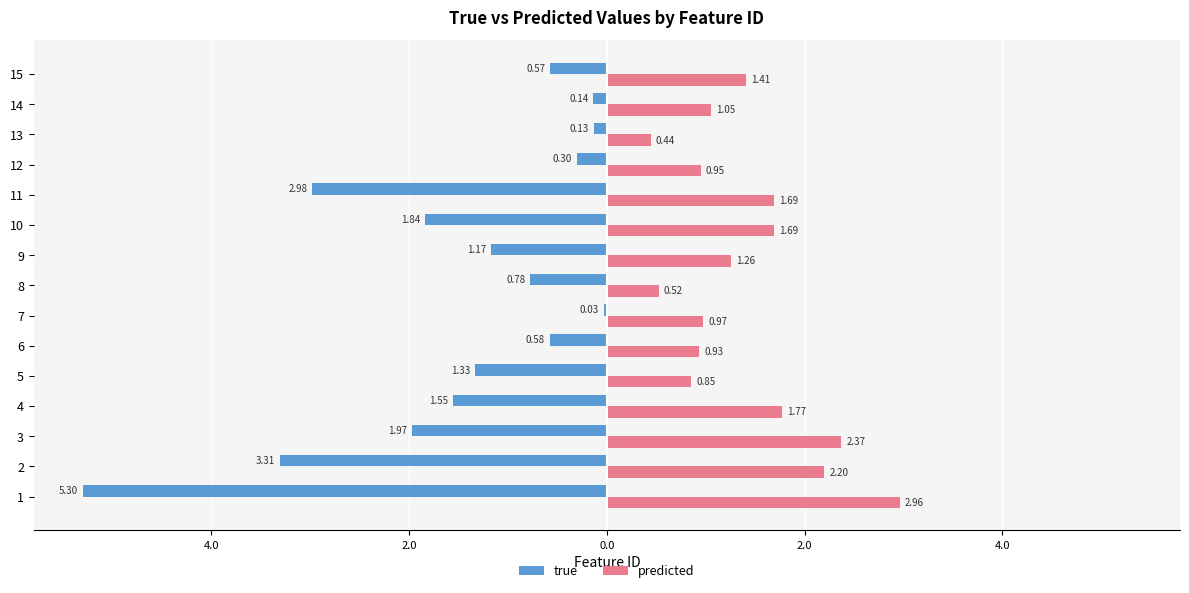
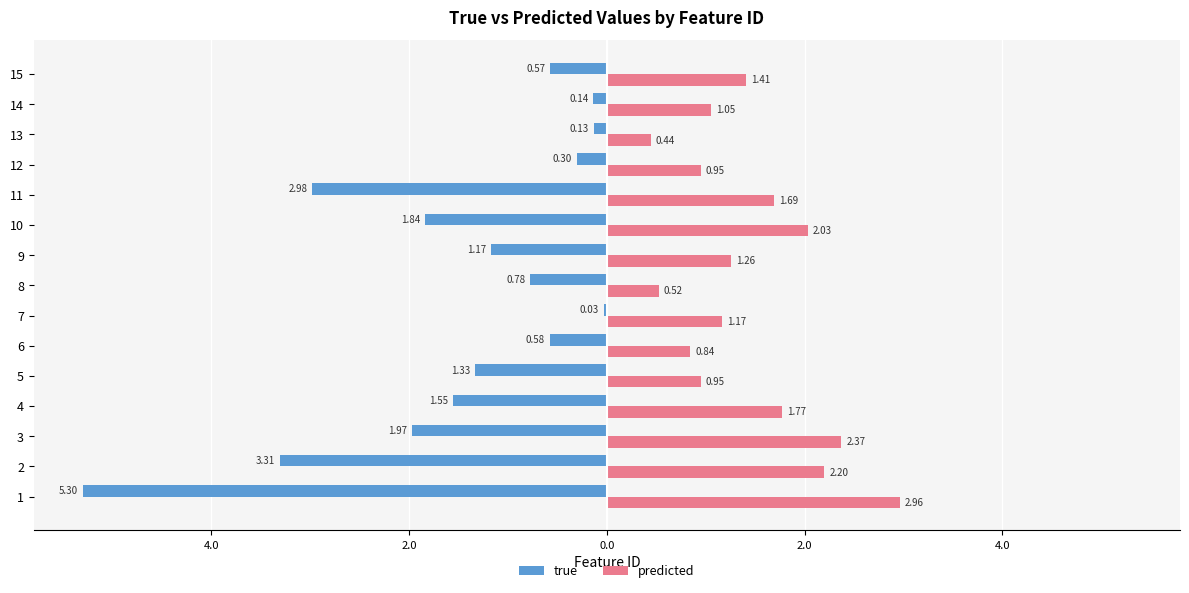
predicted, 10: 1.69 -> 2.03
predicted, 7: 0.97 -> 1.17
predicted, 6: 0.93 -> 0.84
predicted, 5: 0.85 -> 0.95
